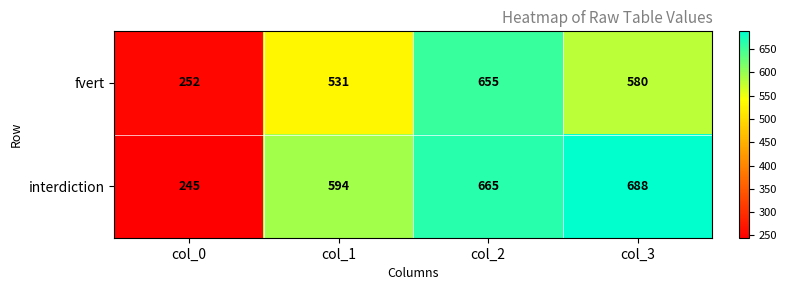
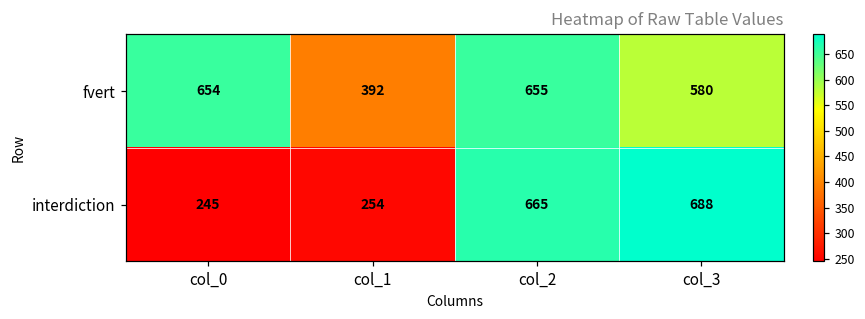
fvert, col_0: 252 -> 654
fvert, col_1: 531 -> 392
interdiction, col_1: 594 -> 254
